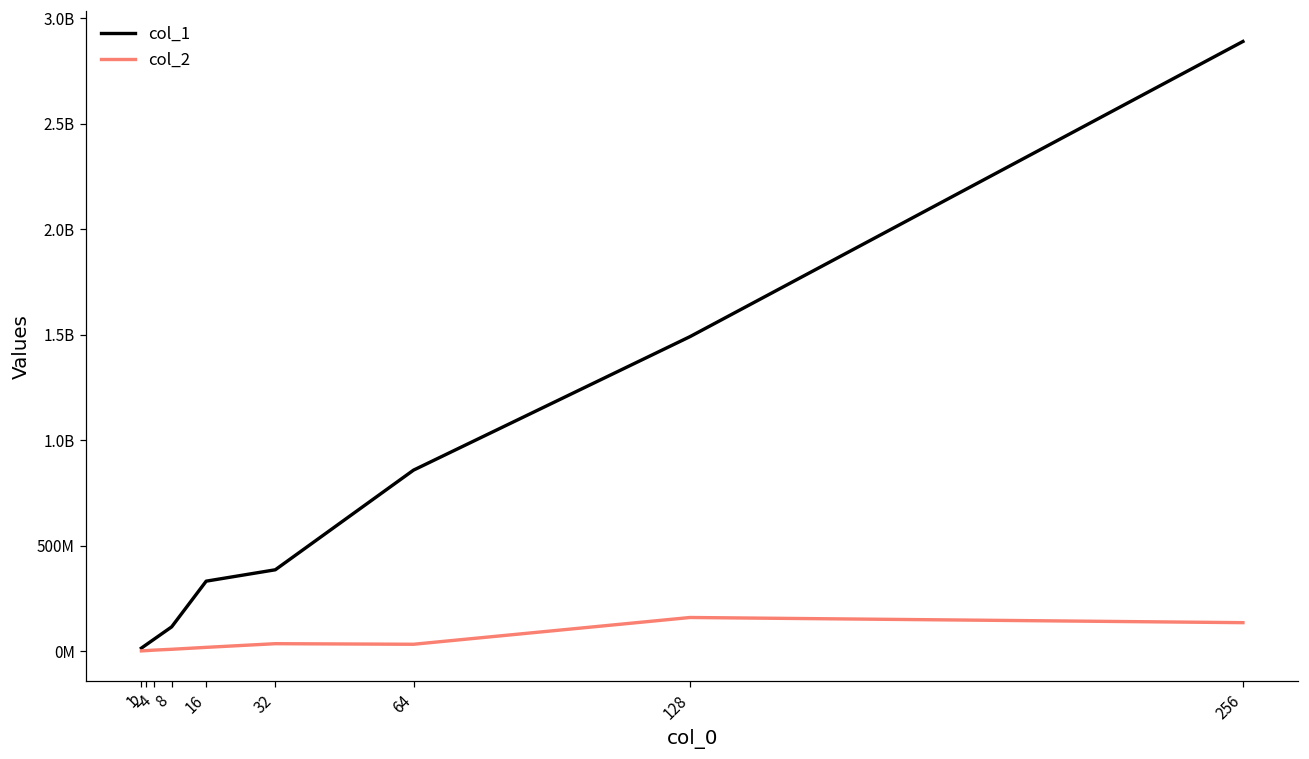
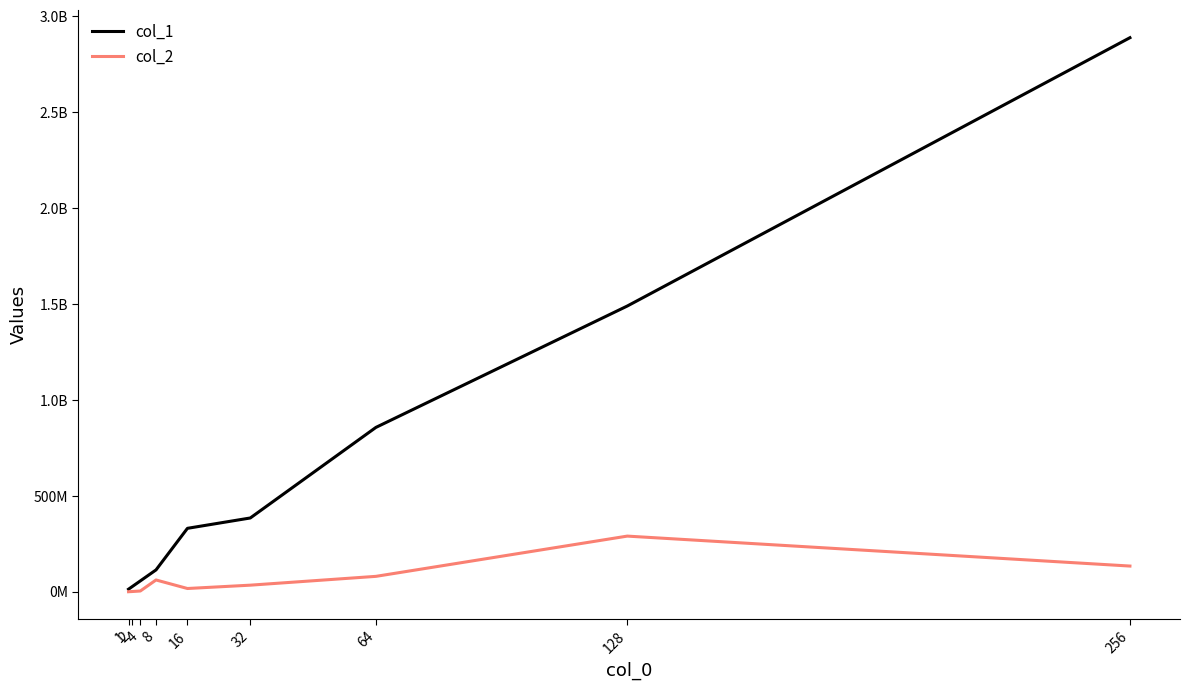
col_2, 8: 10000000 -> 60000000
col_2, 64: 30000000 -> 80000000
col_2, 128: 160000000 -> 290000000
